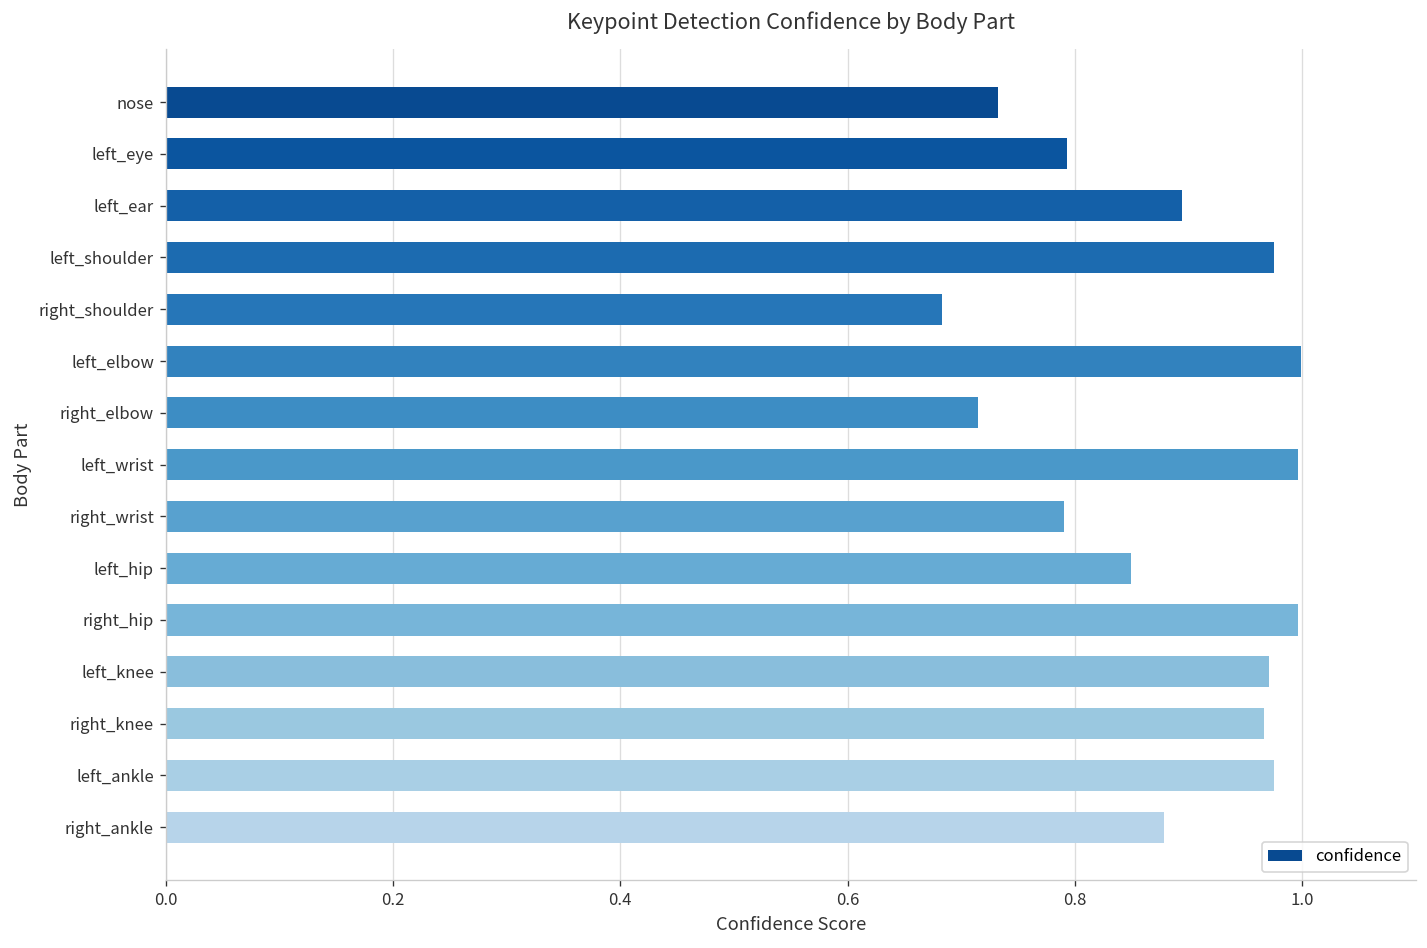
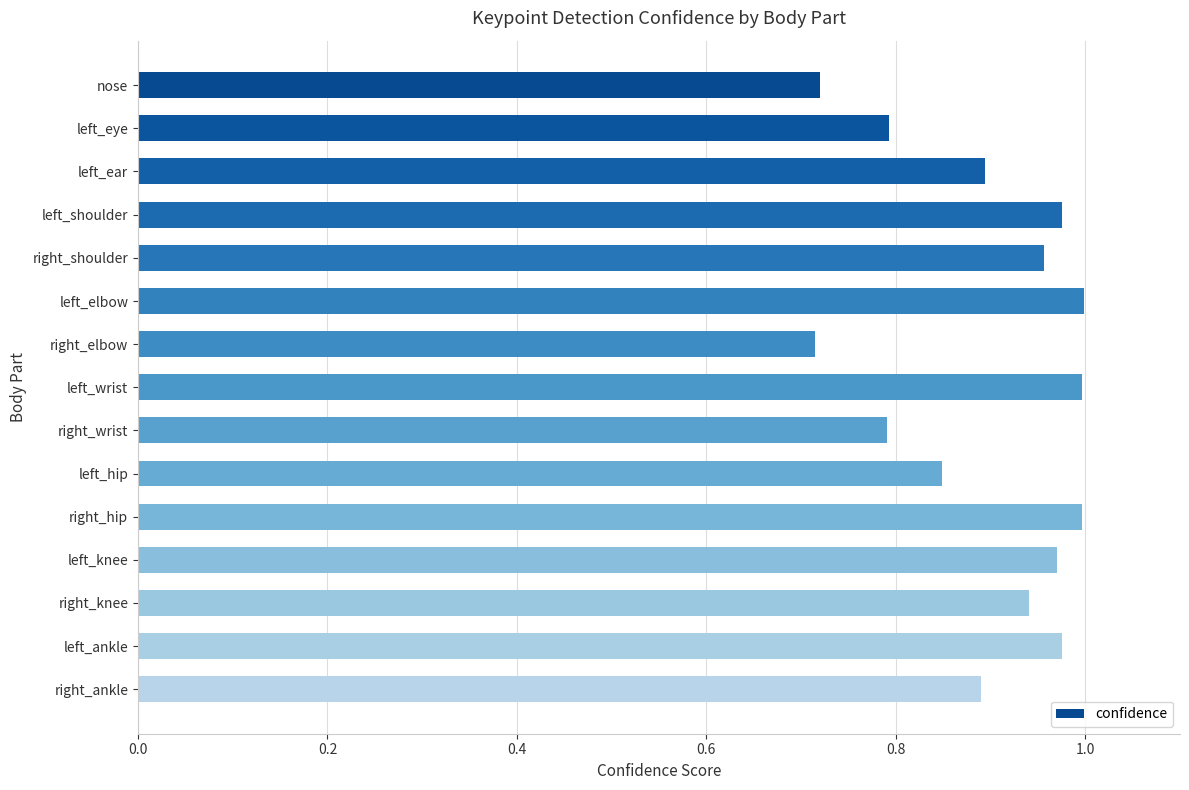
nose: 0.73 -> 0.72
right_shoulder: 0.68 -> 0.96
right_knee: 0.97 -> 0.94
right_ankle: 0.88 -> 0.89
